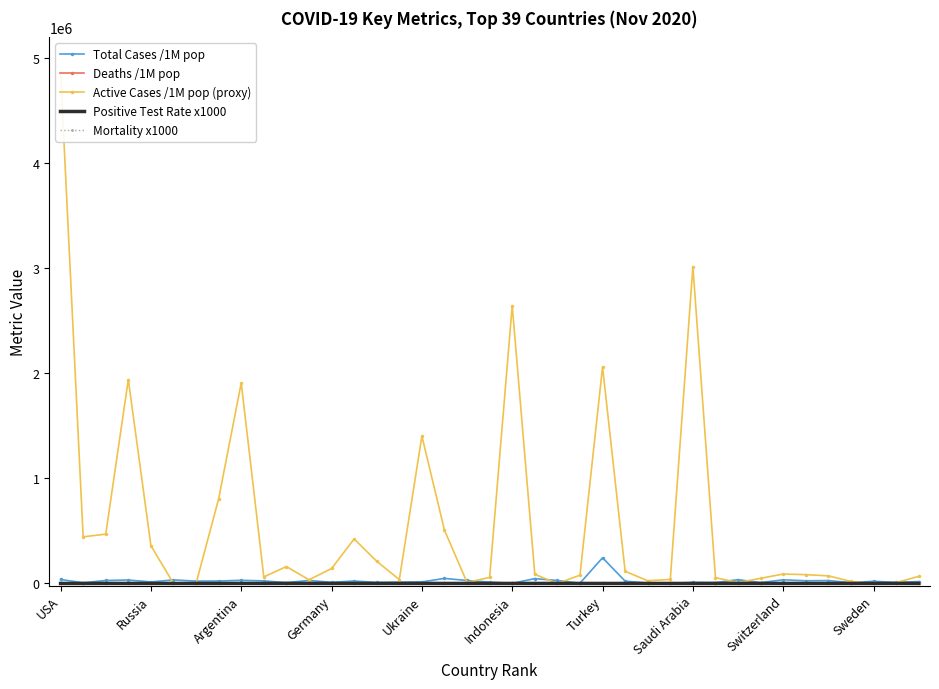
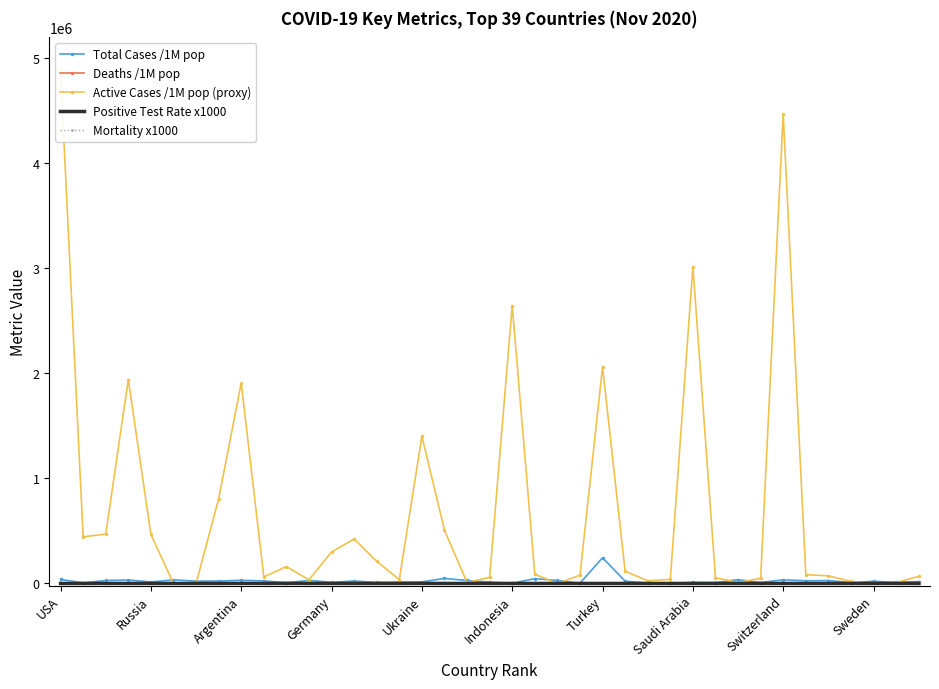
Active Cases /1M pop (proxy), Russia: 360000 -> 470000
Active Cases /1M pop (proxy), Germany: 140000 -> 300000
Active Cases /1M pop (proxy), Switzerland: 90000 -> 4470000
